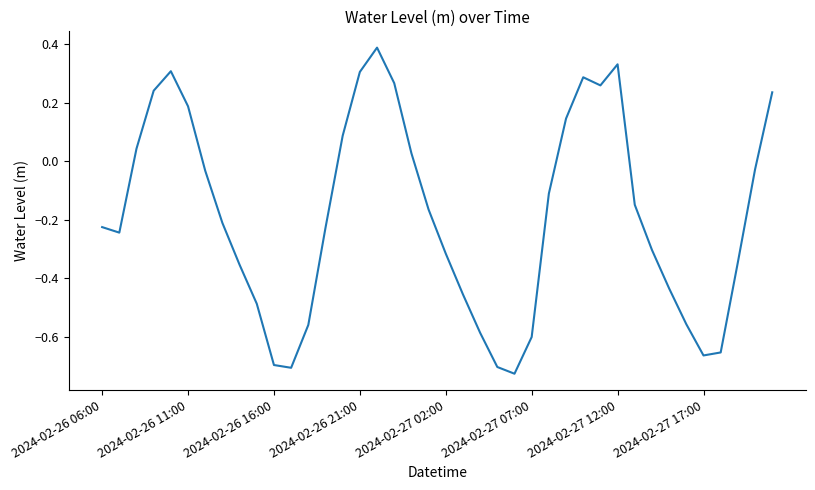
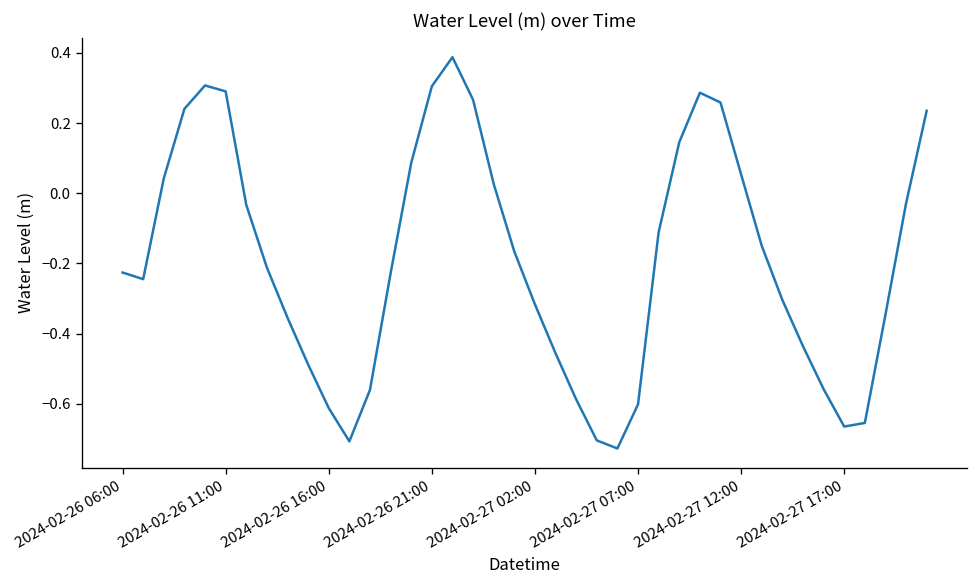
2024-02-26 11:00: 0.19 -> 0.29
2024-02-26 16:00: -0.70 -> -0.61
2024-02-27 12:00: 0.33 -> 0.05
